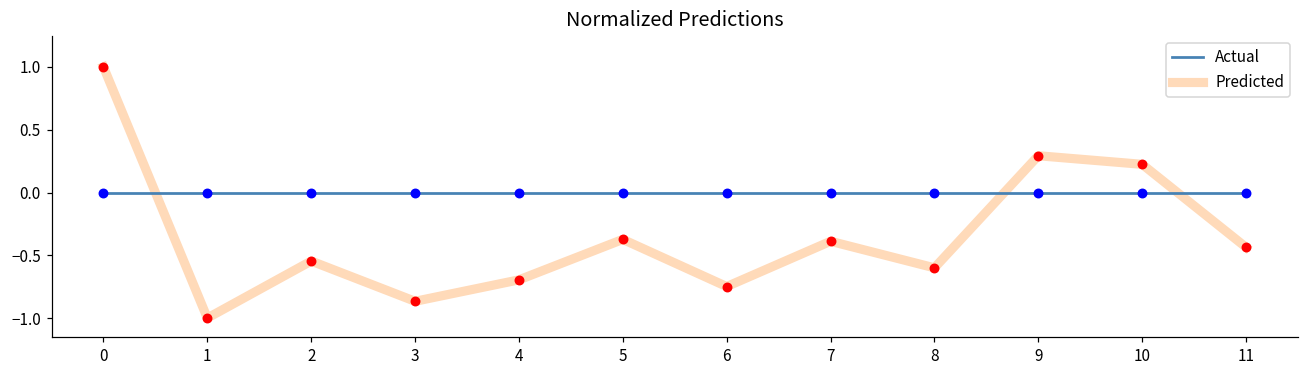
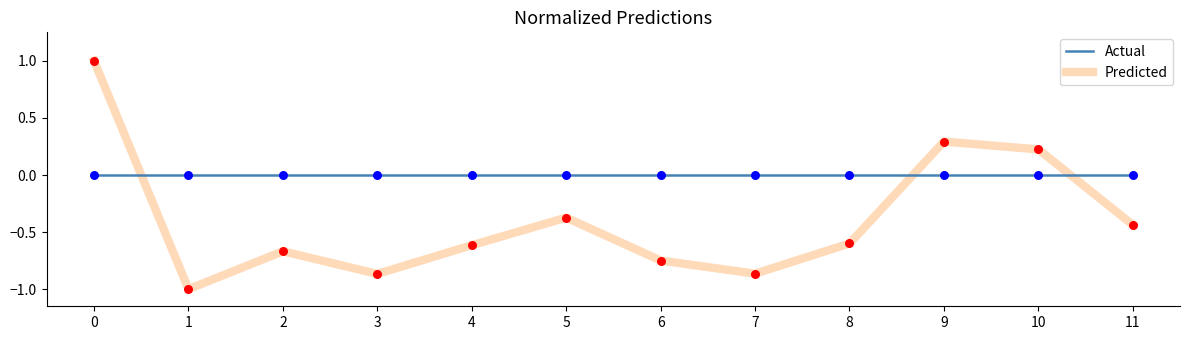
Predicted, 2: -0.55 -> -0.67
Predicted, 4: -0.70 -> -0.62
Predicted, 7: -0.39 -> -0.86
